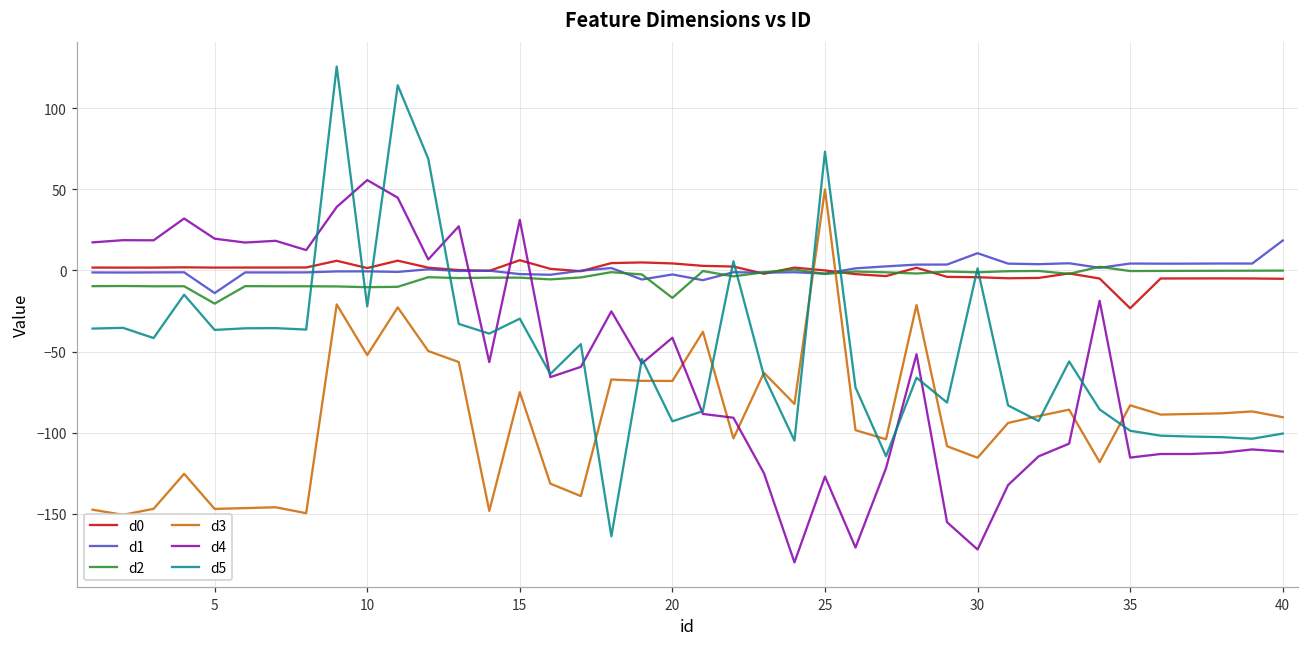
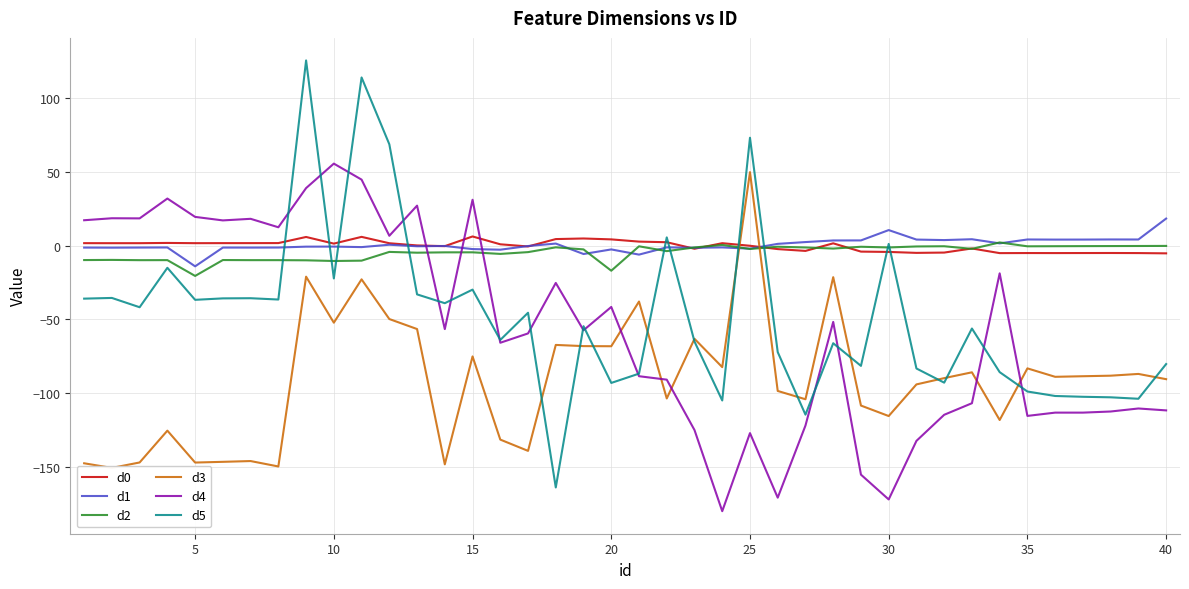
d0, 35: -23 -> -5
d5, 40: -101 -> -80
